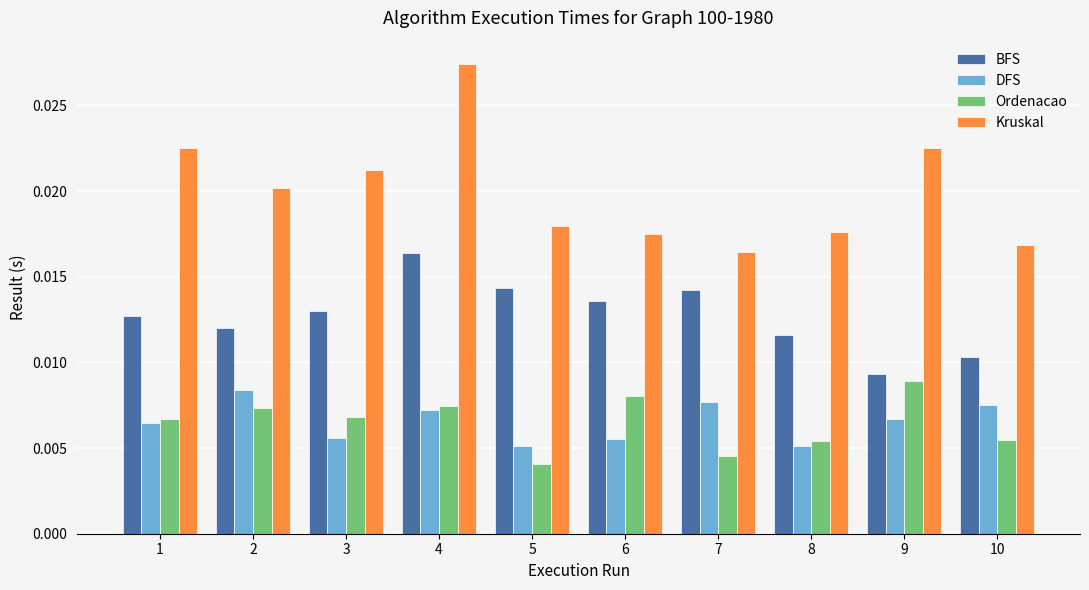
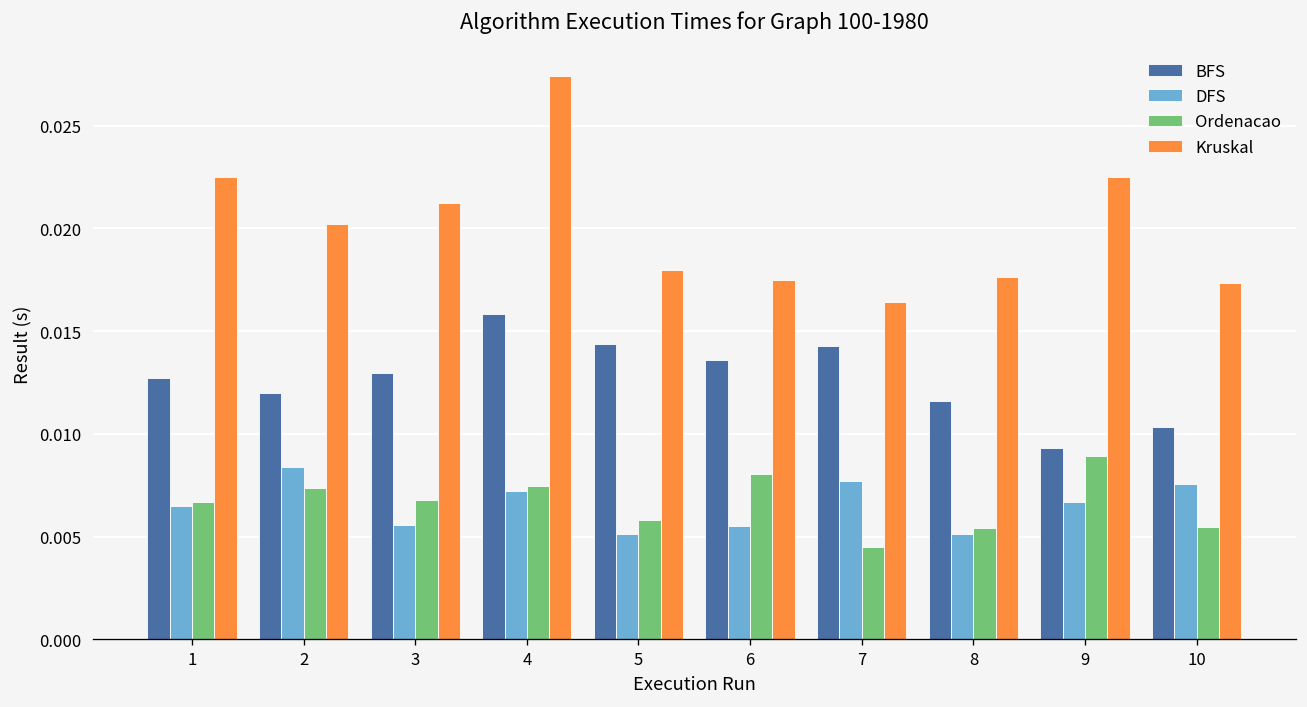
BFS, 4: 0.0164 -> 0.0159
Ordenacao, 5: 0.0041 -> 0.0058
Kruskal, 10: 0.0169 -> 0.0173
